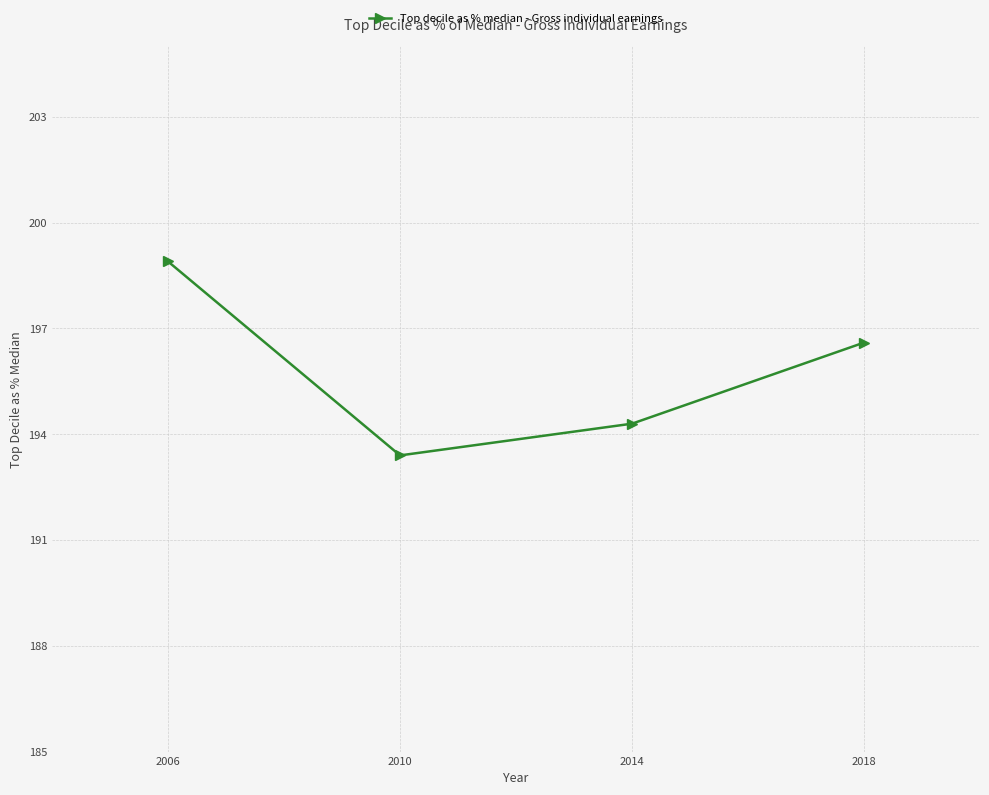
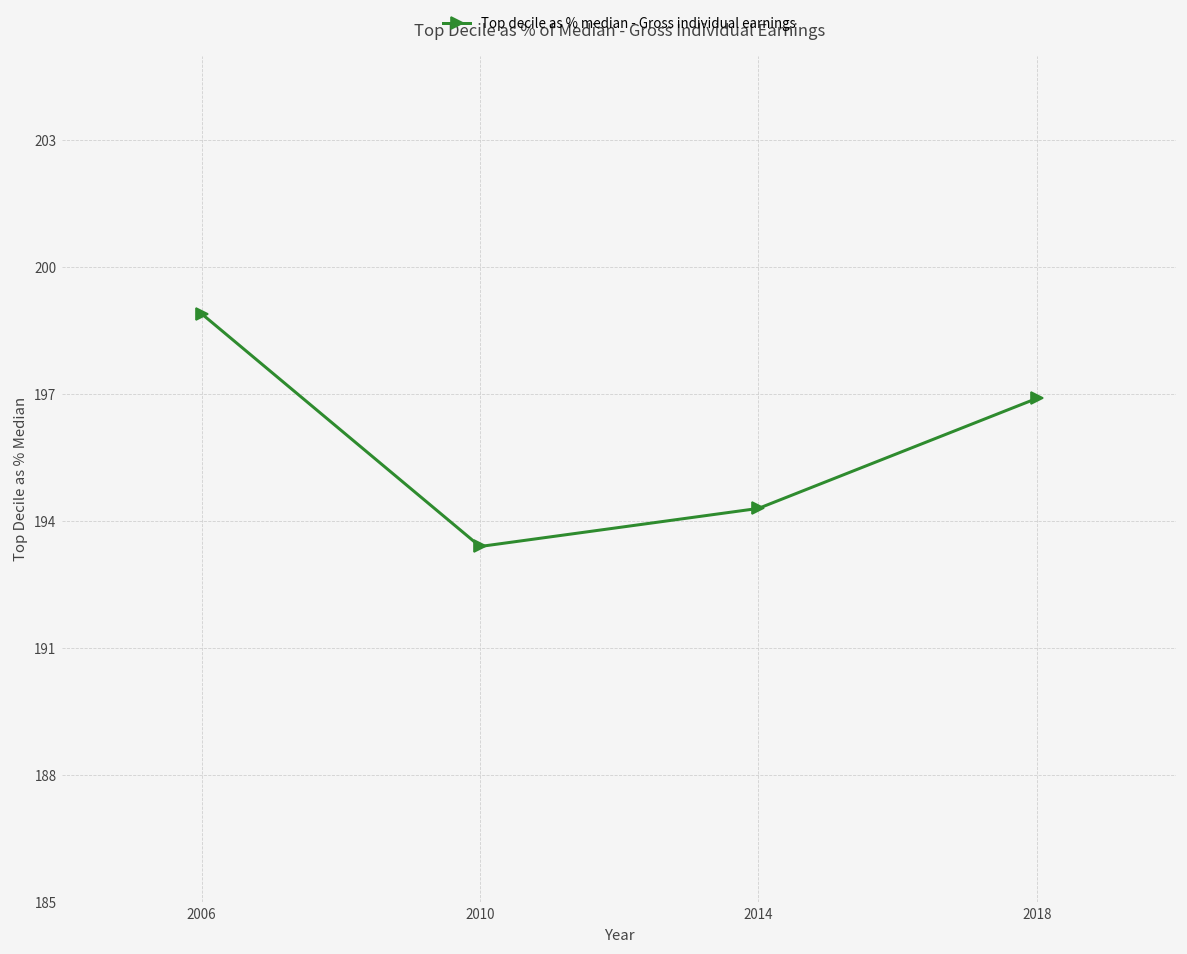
2018: 196.6 -> 196.9
